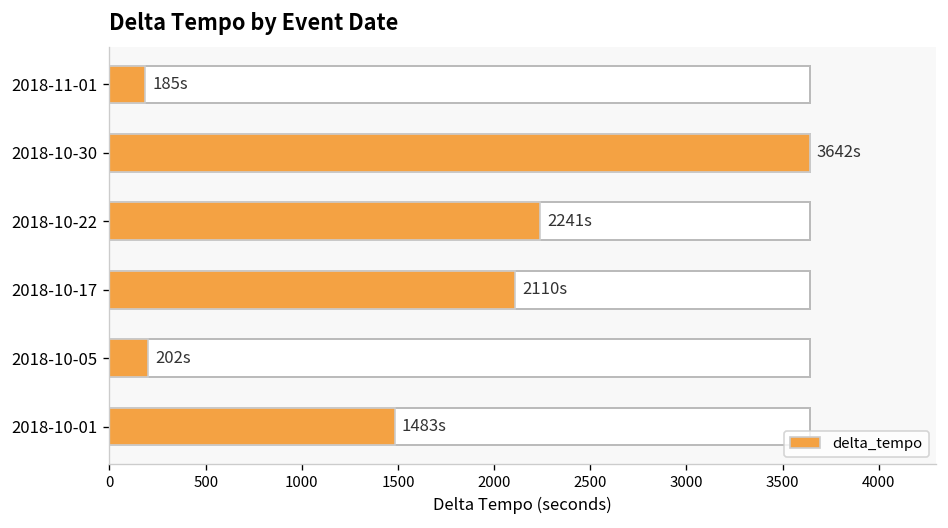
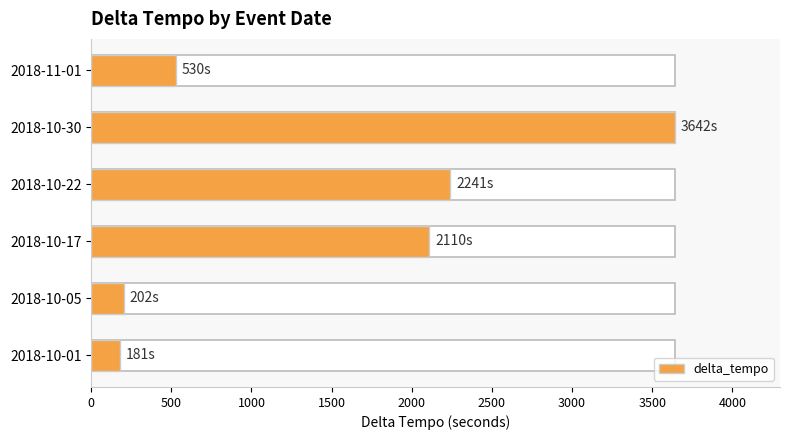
delta_tempo, 2018-11-01: 185s -> 530s
delta_tempo, 2018-10-01: 1483s -> 181s
